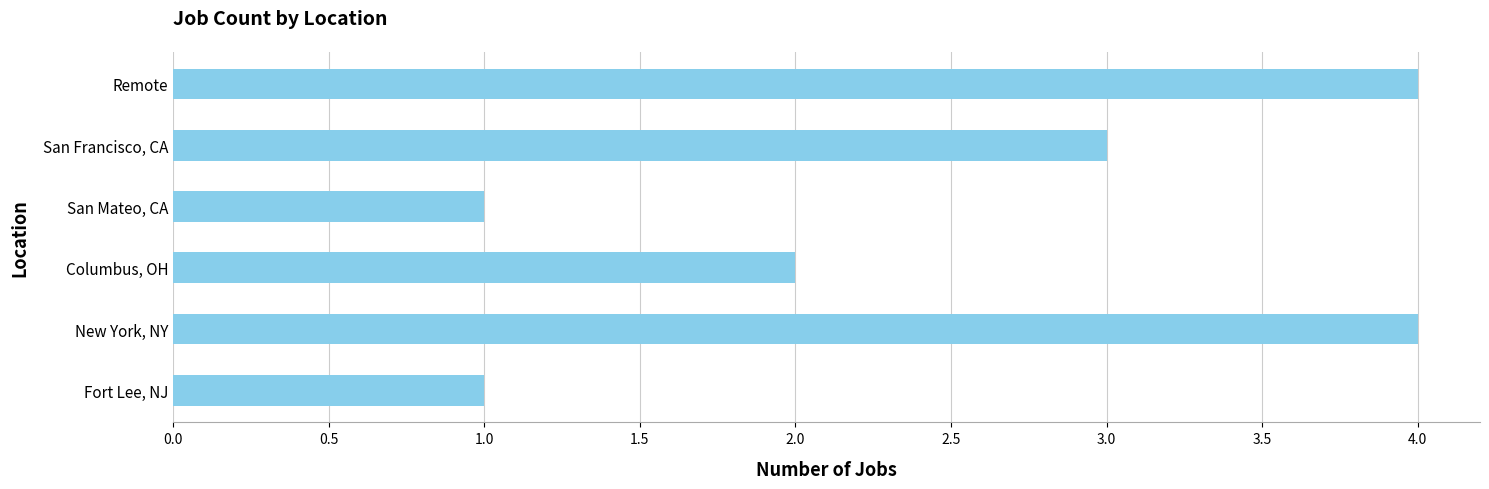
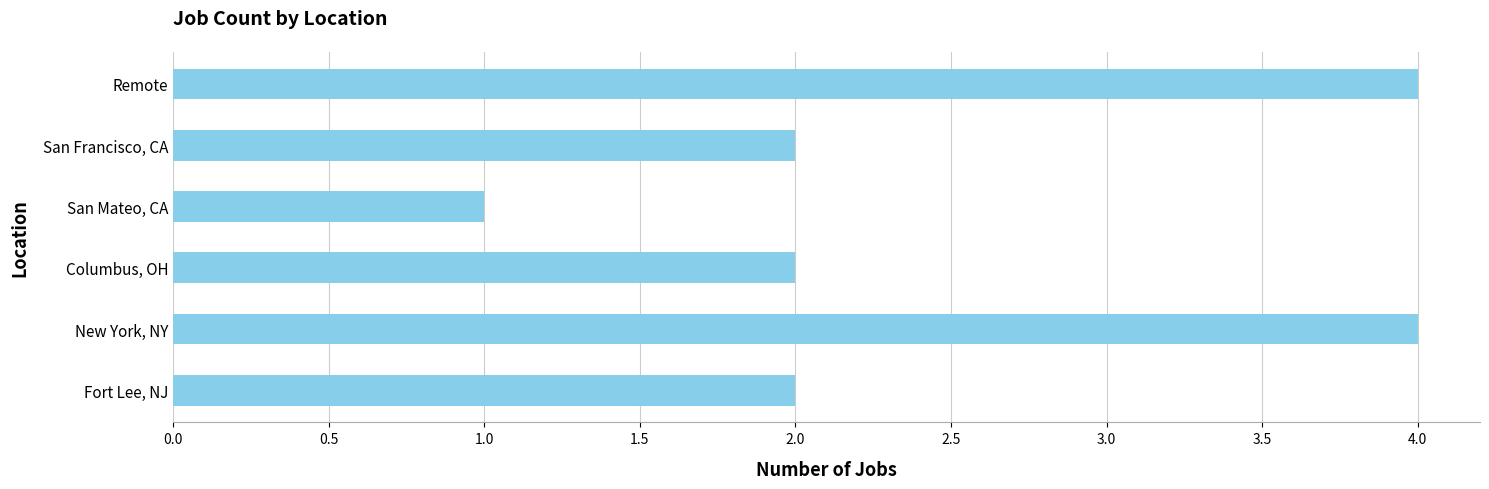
San Francisco, CA: 3 -> 2
Fort Lee, NJ: 1 -> 2
